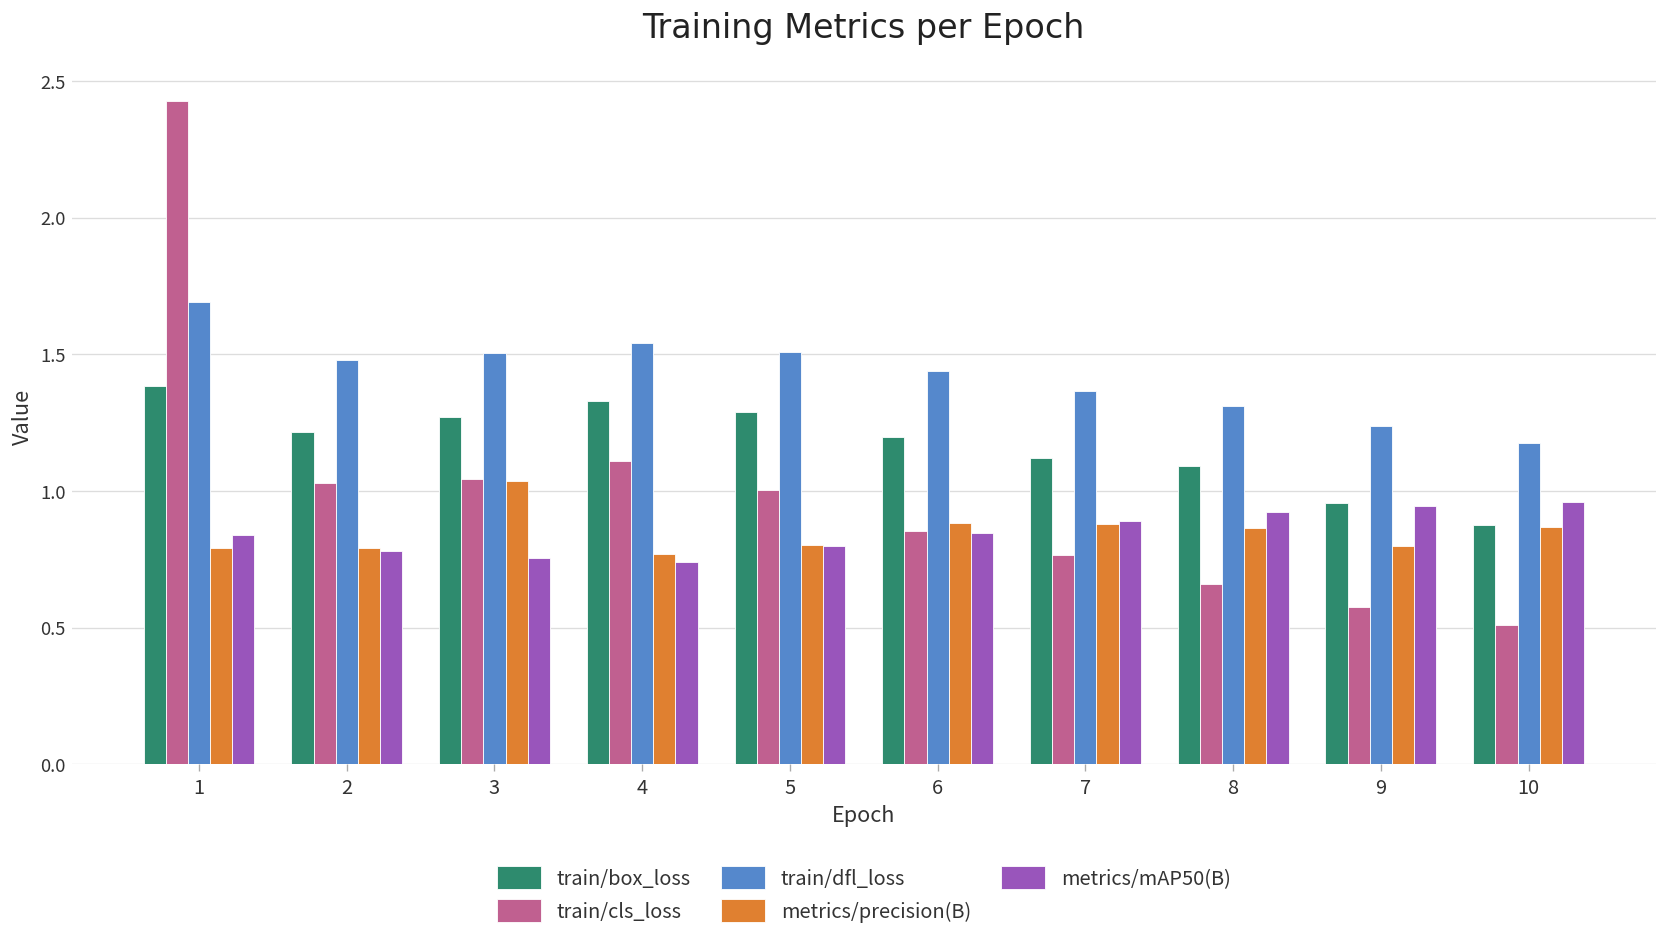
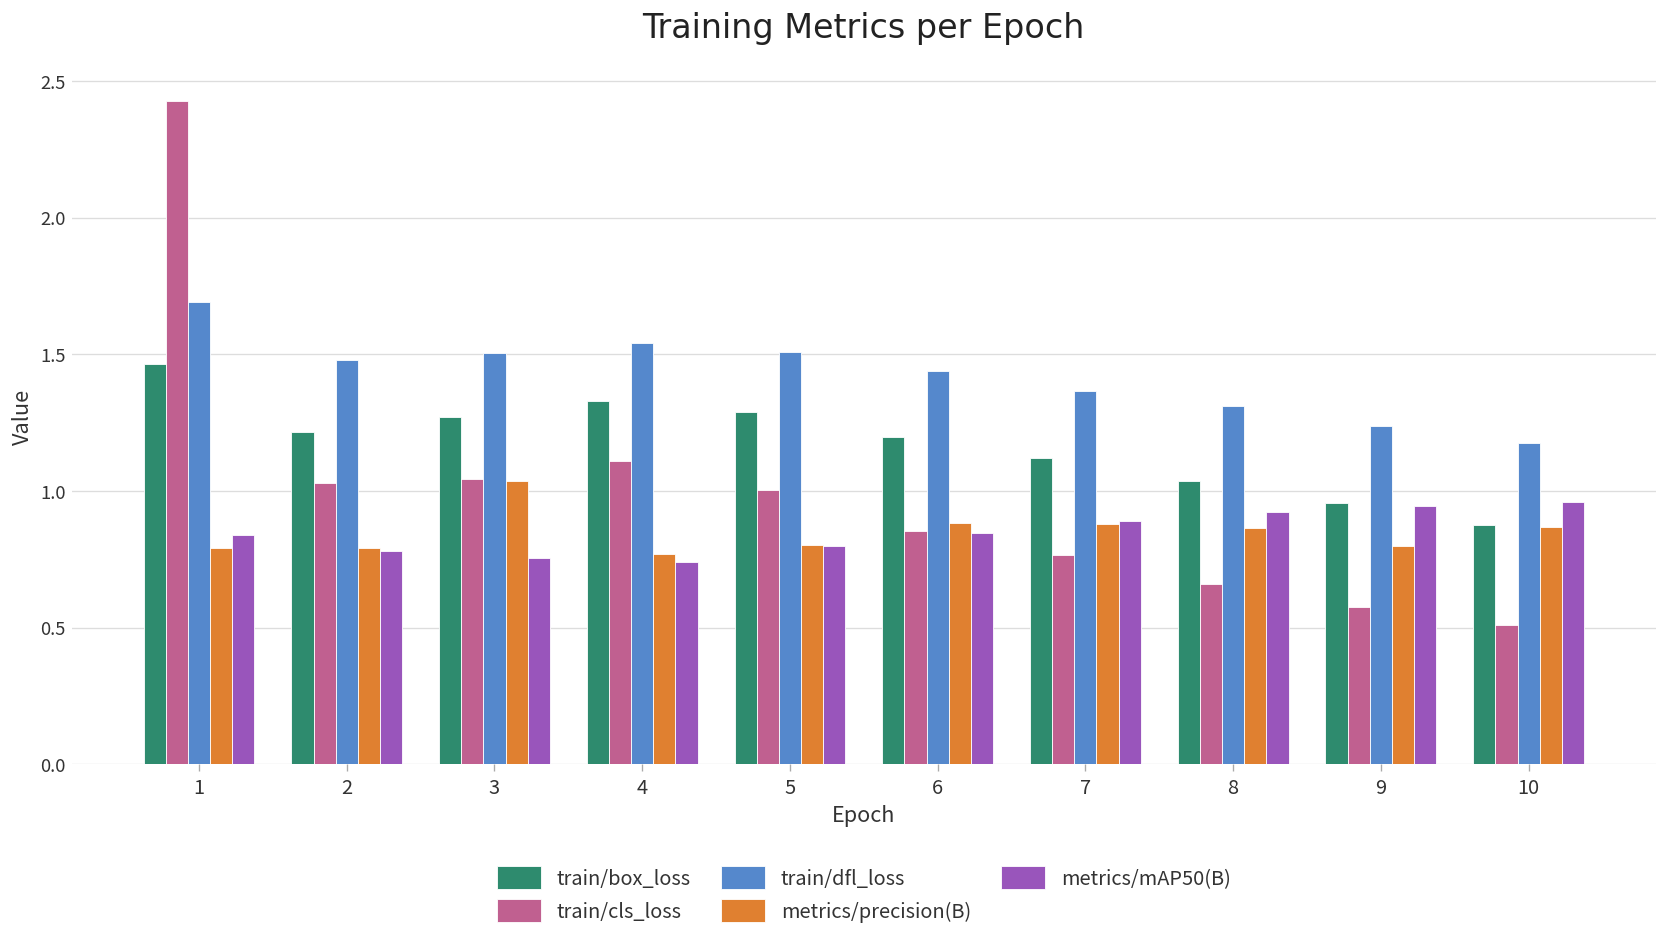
train/box_loss, 1: 1.38 -> 1.46
train/box_loss, 8: 1.09 -> 1.04
